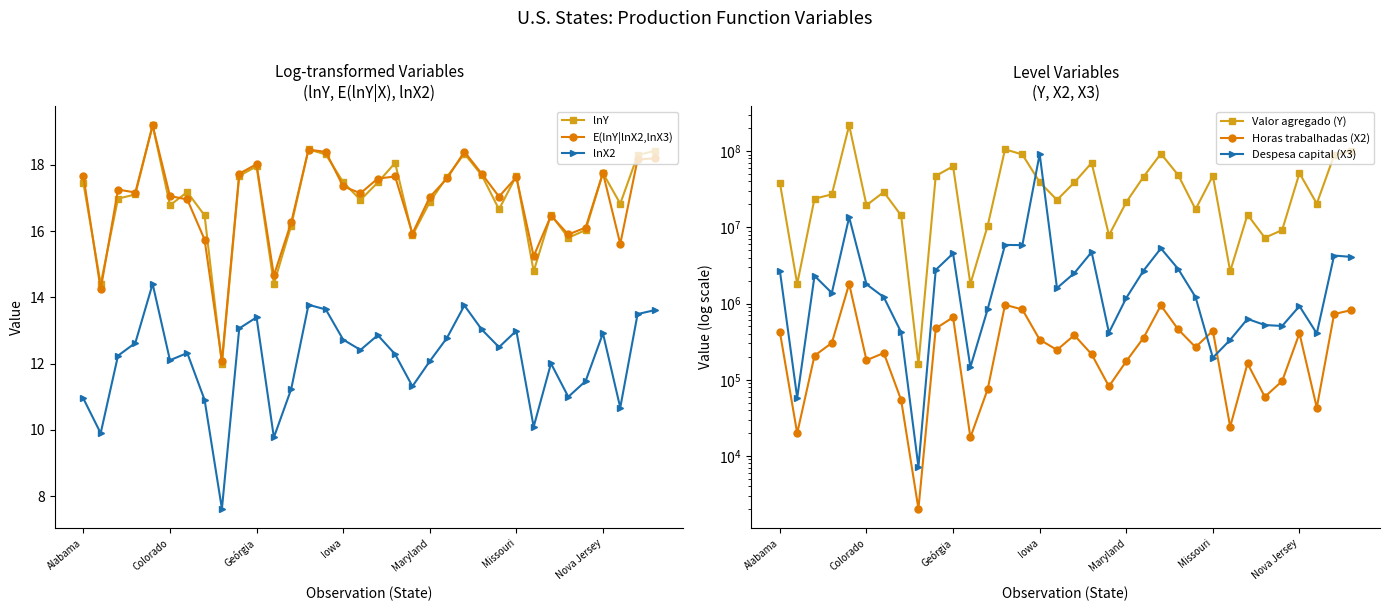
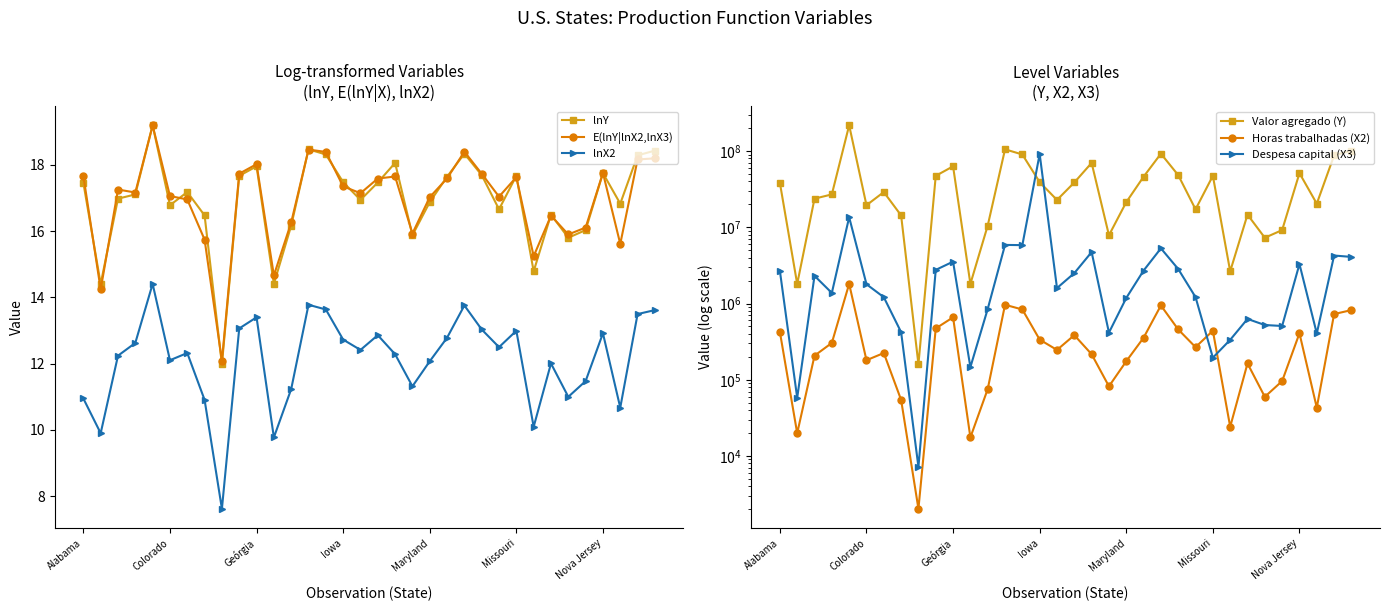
Level Variables (Y, X2, X3), Despesa capital (X3), Geórgia: 5000000 -> 4000000
Level Variables (Y, X2, X3), Despesa capital (X3), Nova Jersey: 900000 -> 3300000
